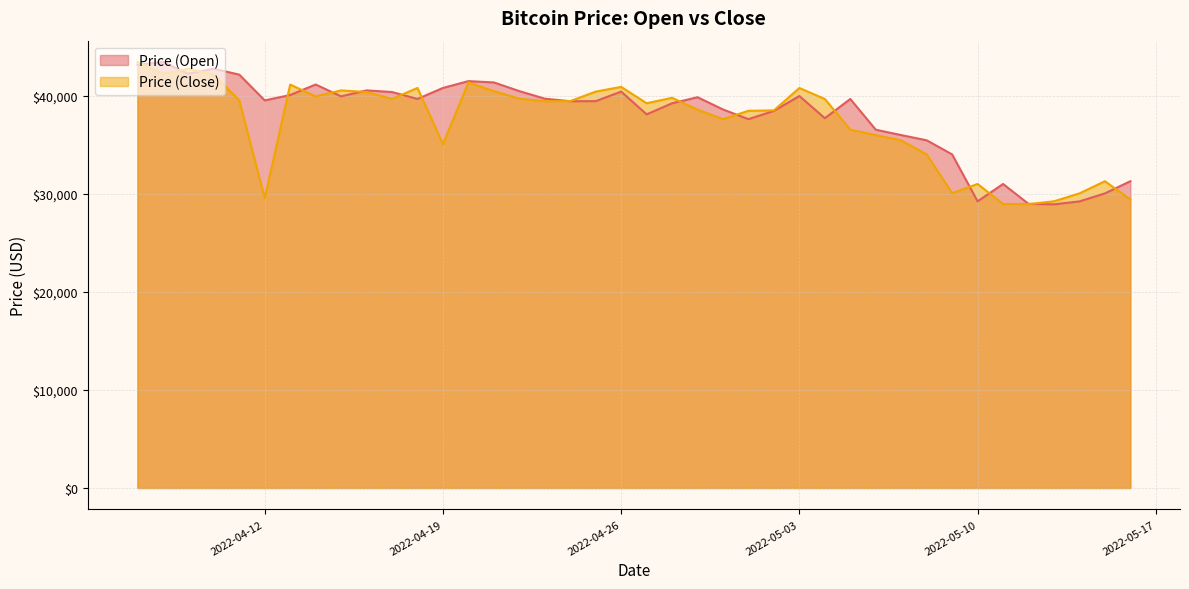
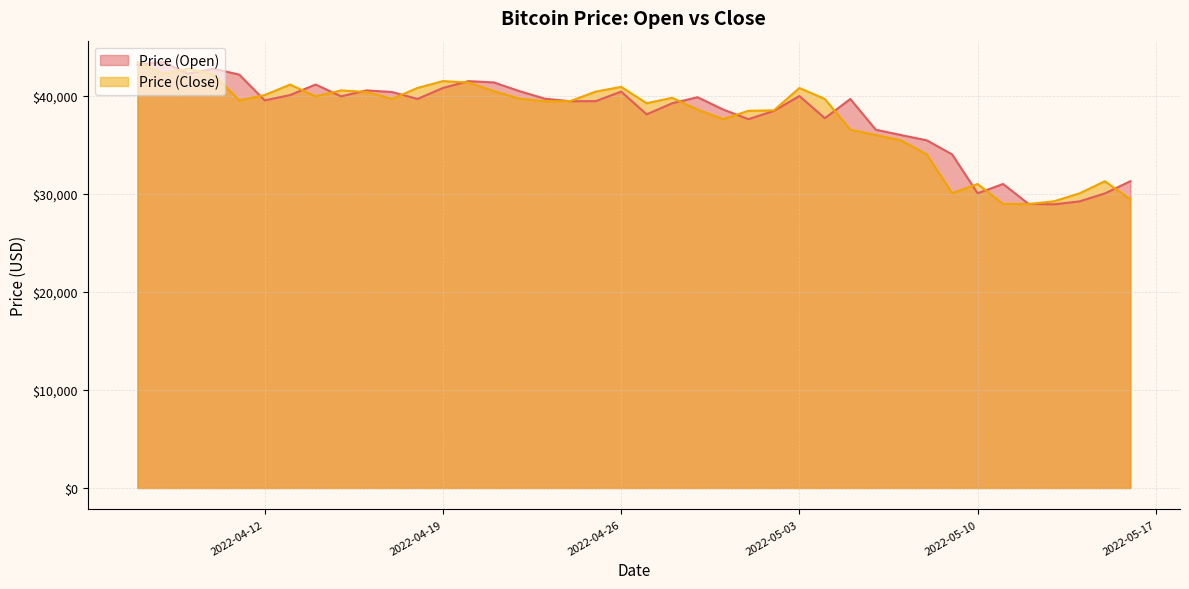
Price (Close), 2022-04-12: $30,000 -> $40,000
Price (Close), 2022-04-19: $35,000 -> $42,000
Price (Open), 2022-05-10: $29,000 -> $30,000
